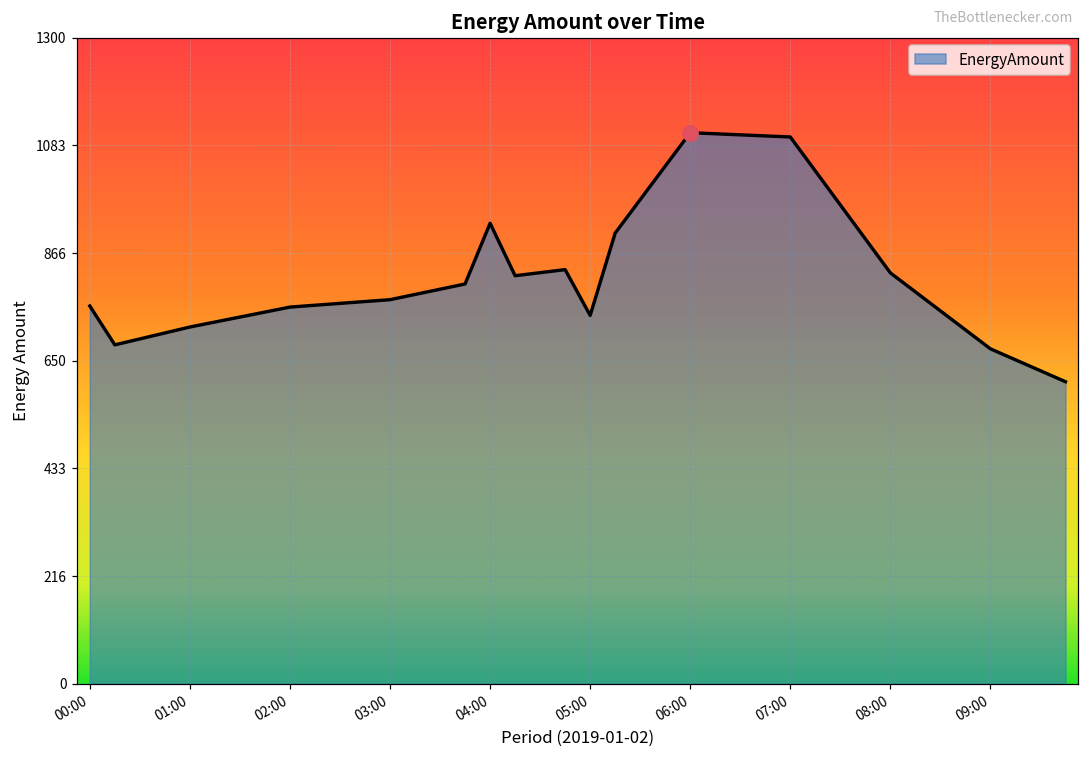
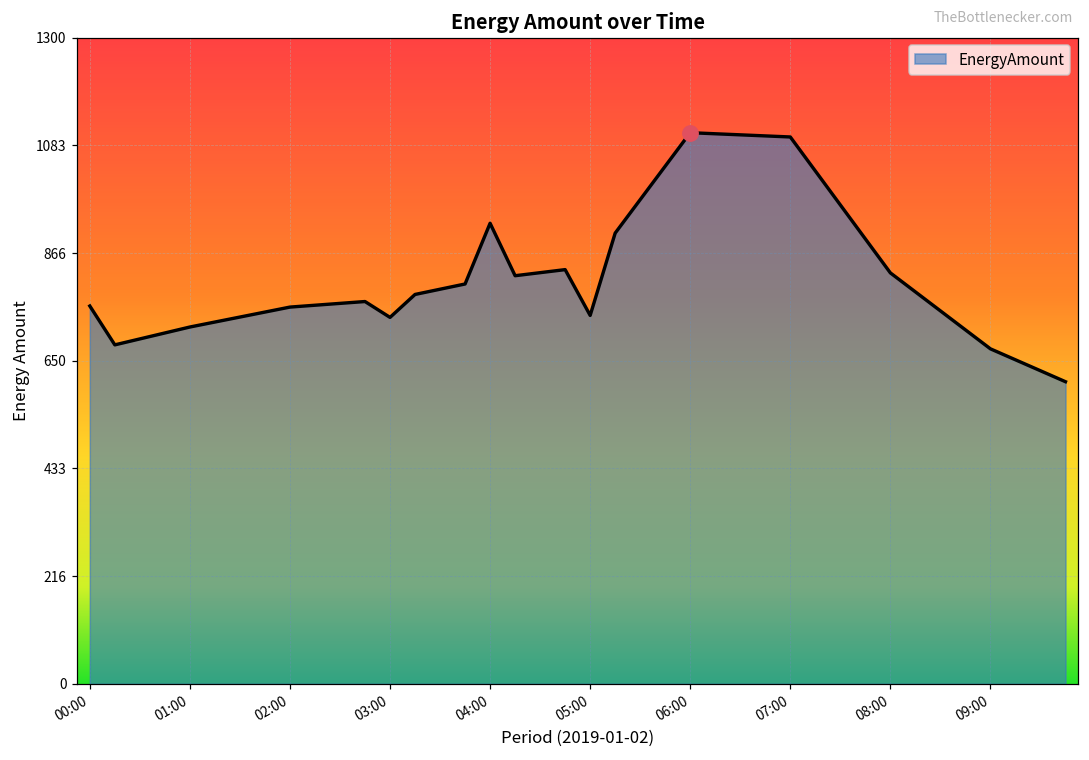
EnergyAmount, 03:00: 770 -> 740
